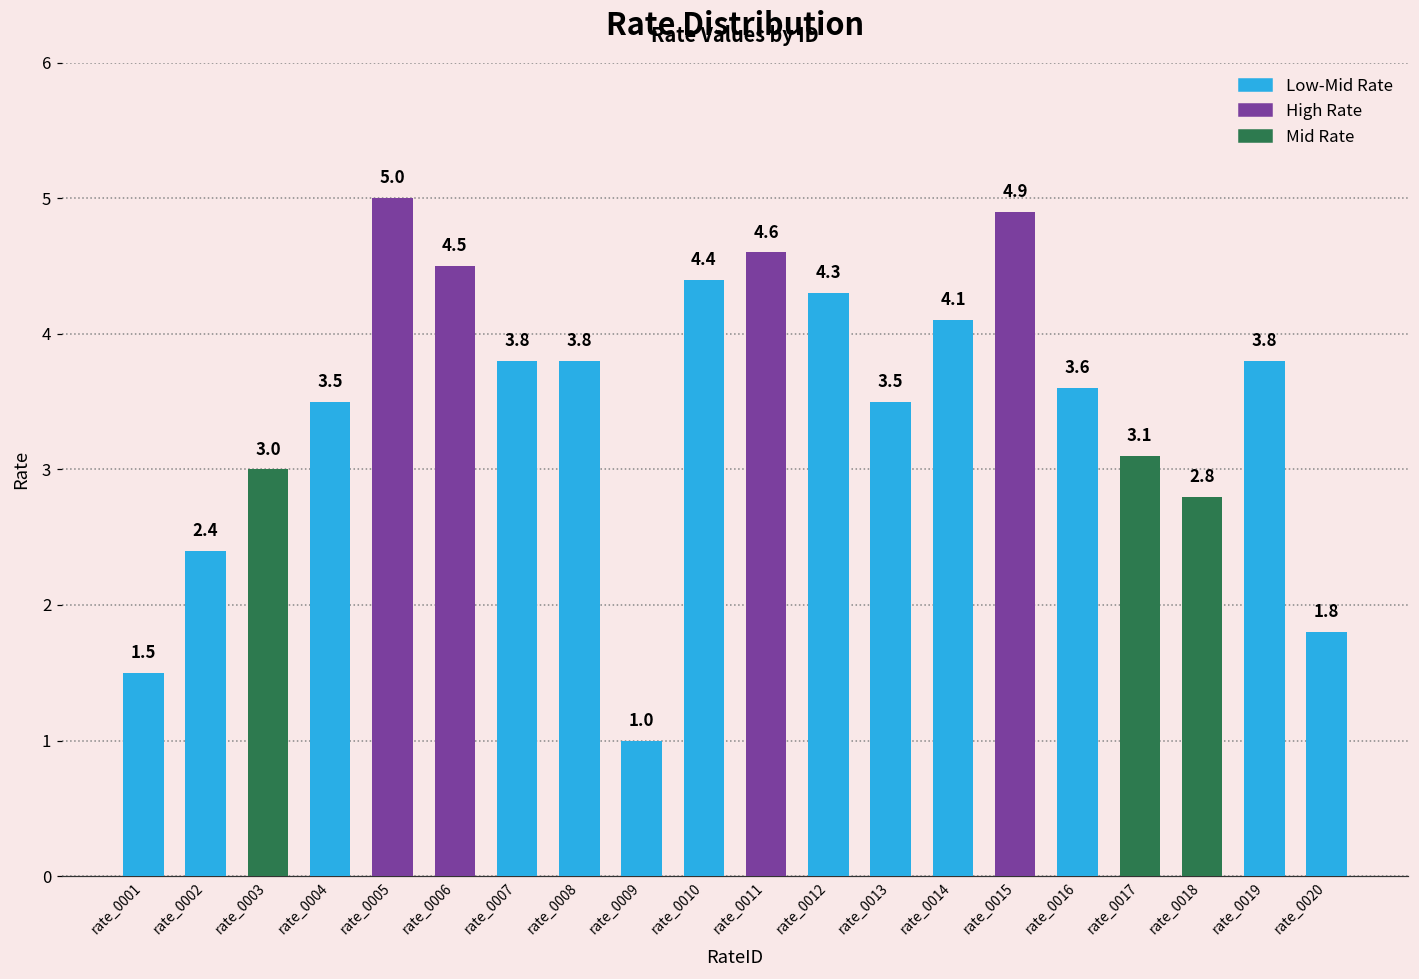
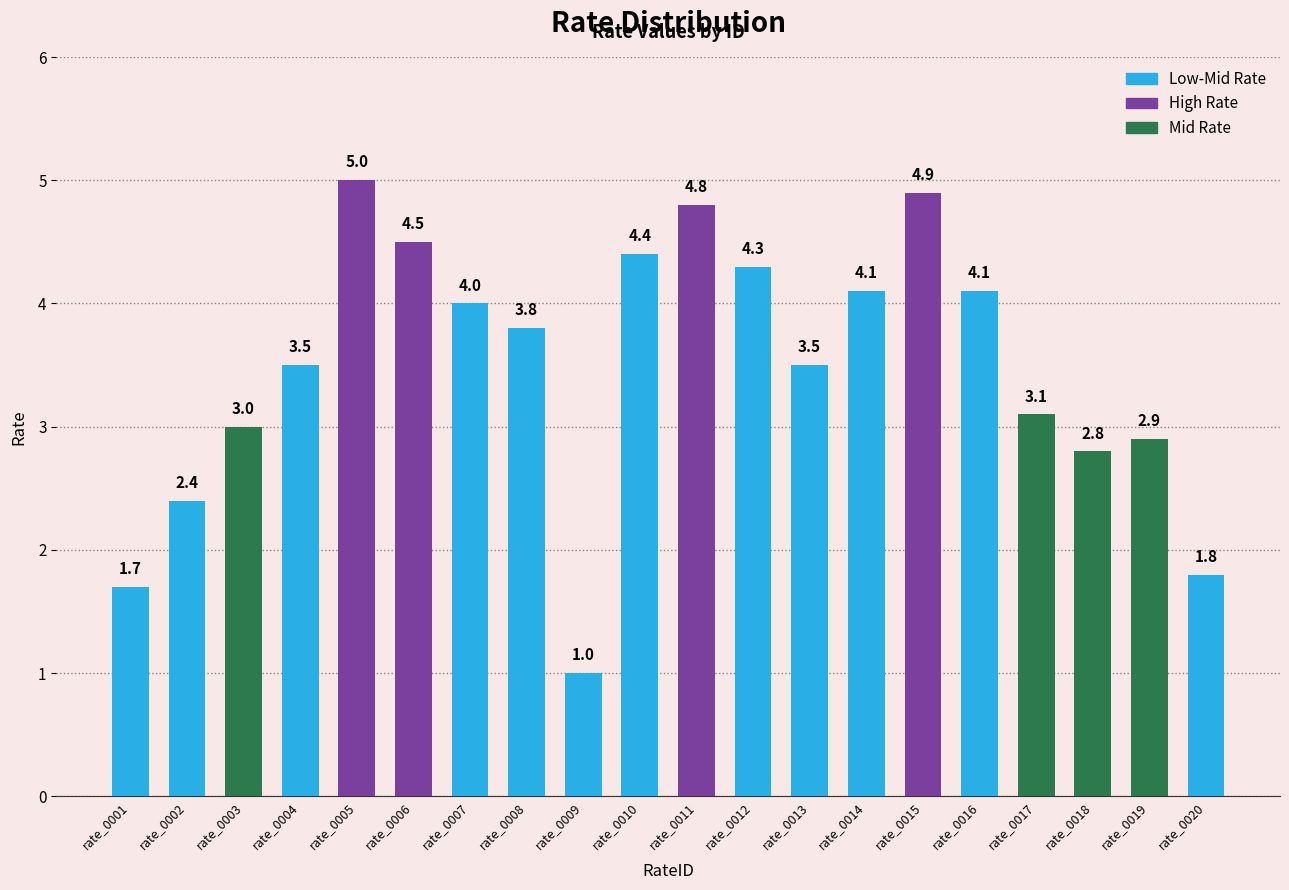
rate_0001: 1.5 -> 1.7
rate_0007: 3.8 -> 4.0
rate_0011: 4.6 -> 4.8
rate_0016: 3.6 -> 4.1
rate_0019: 3.8 -> 2.9
